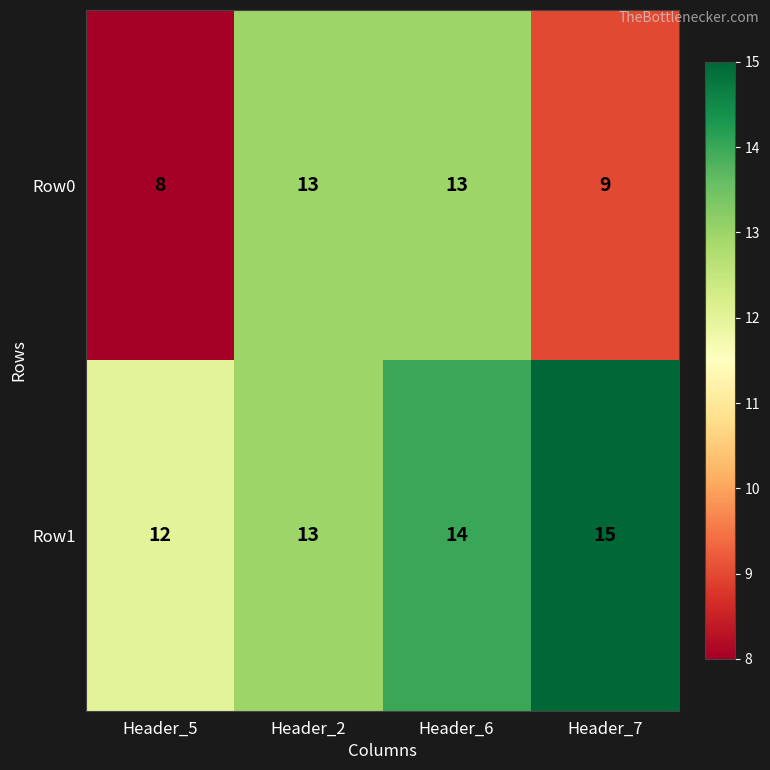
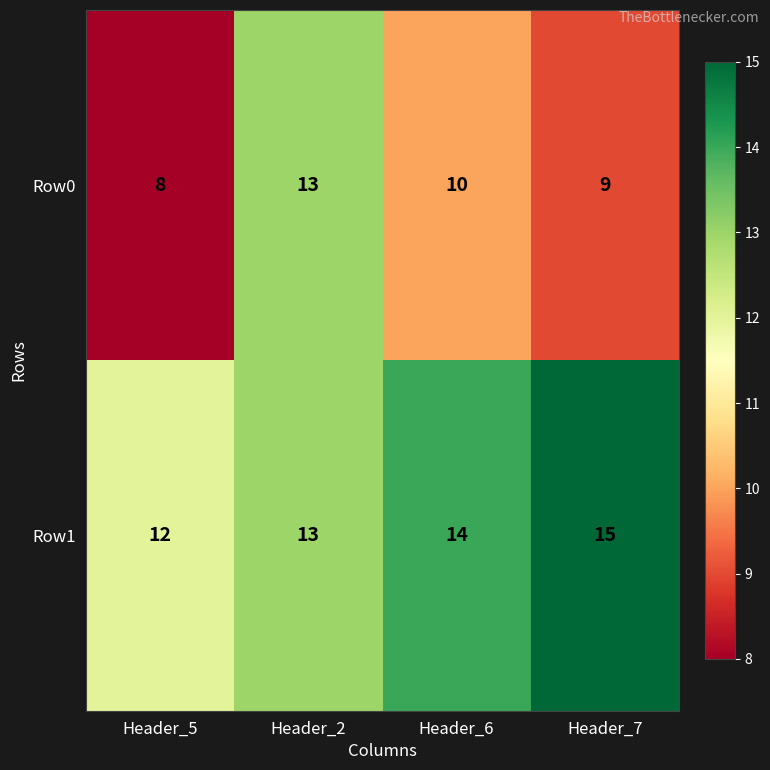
Row0, Header_6: 13 -> 10
